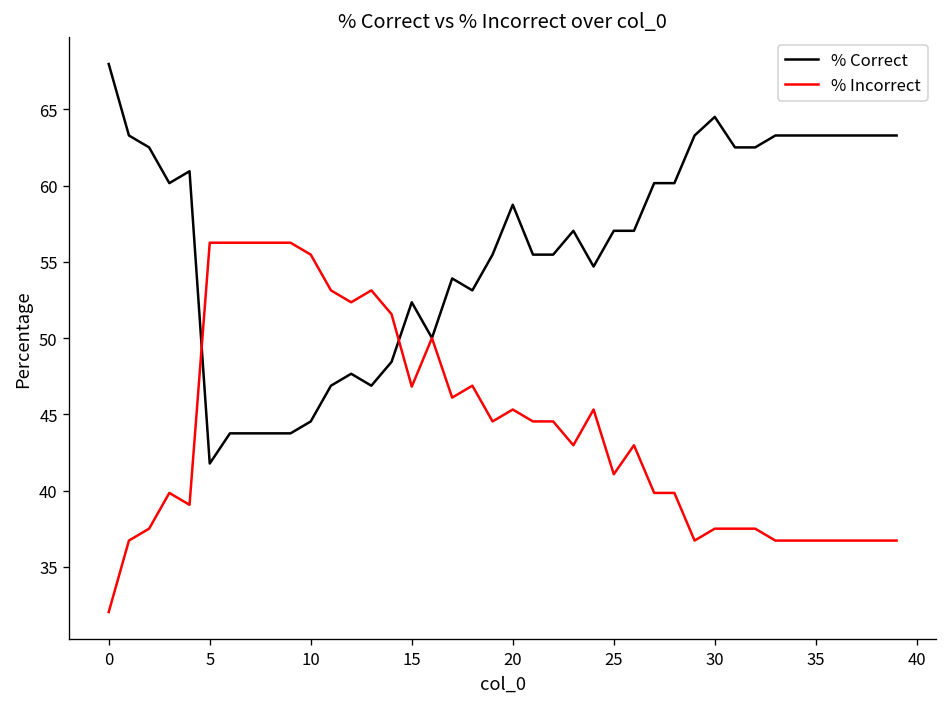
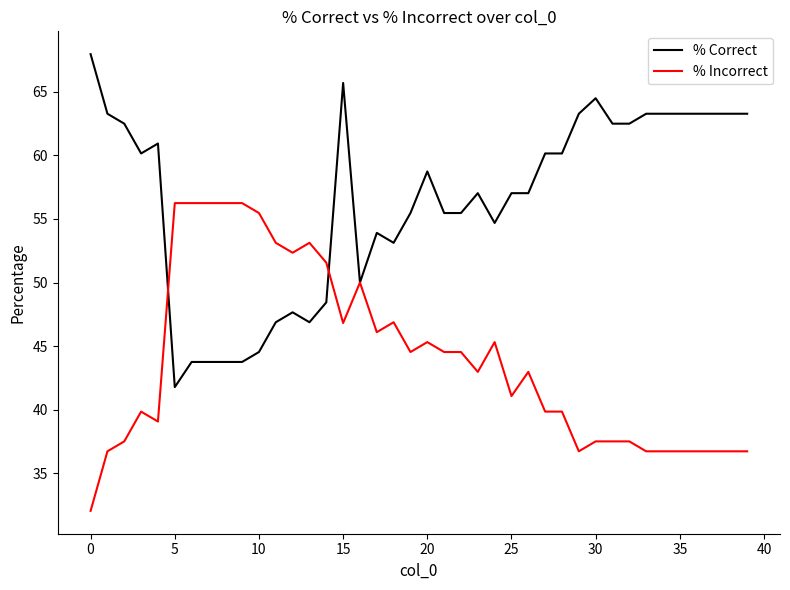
% Correct, 15: 52.3 -> 65.7
